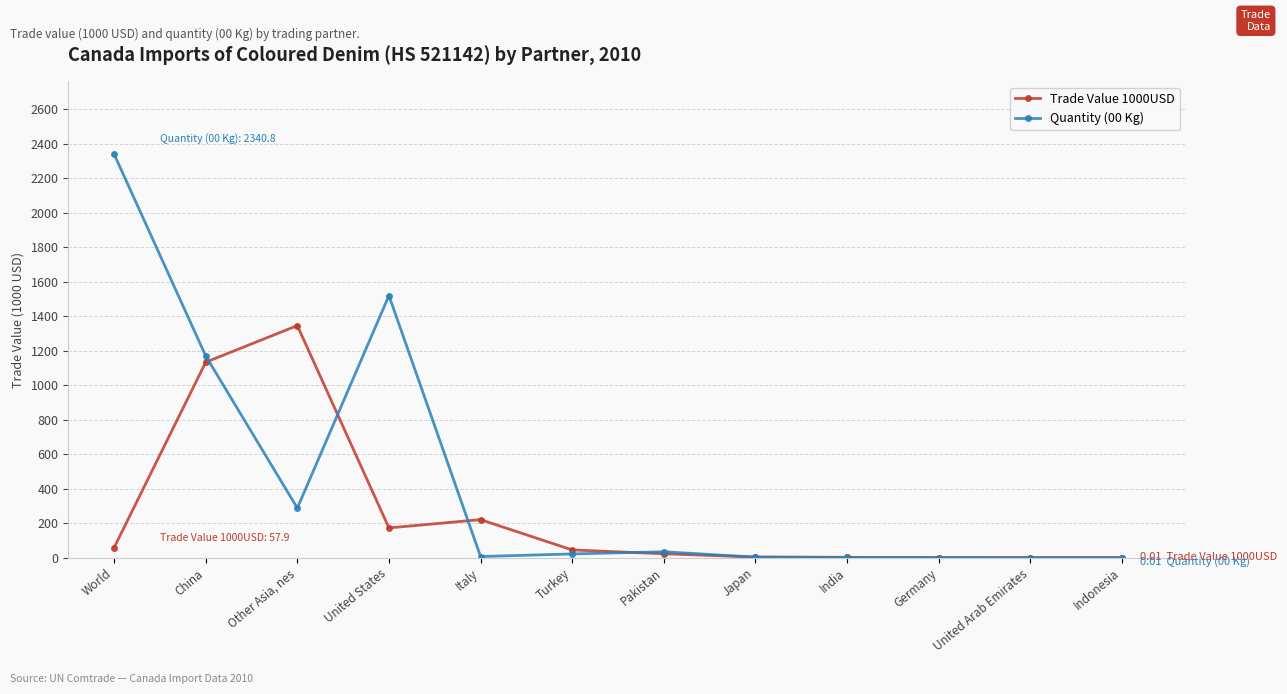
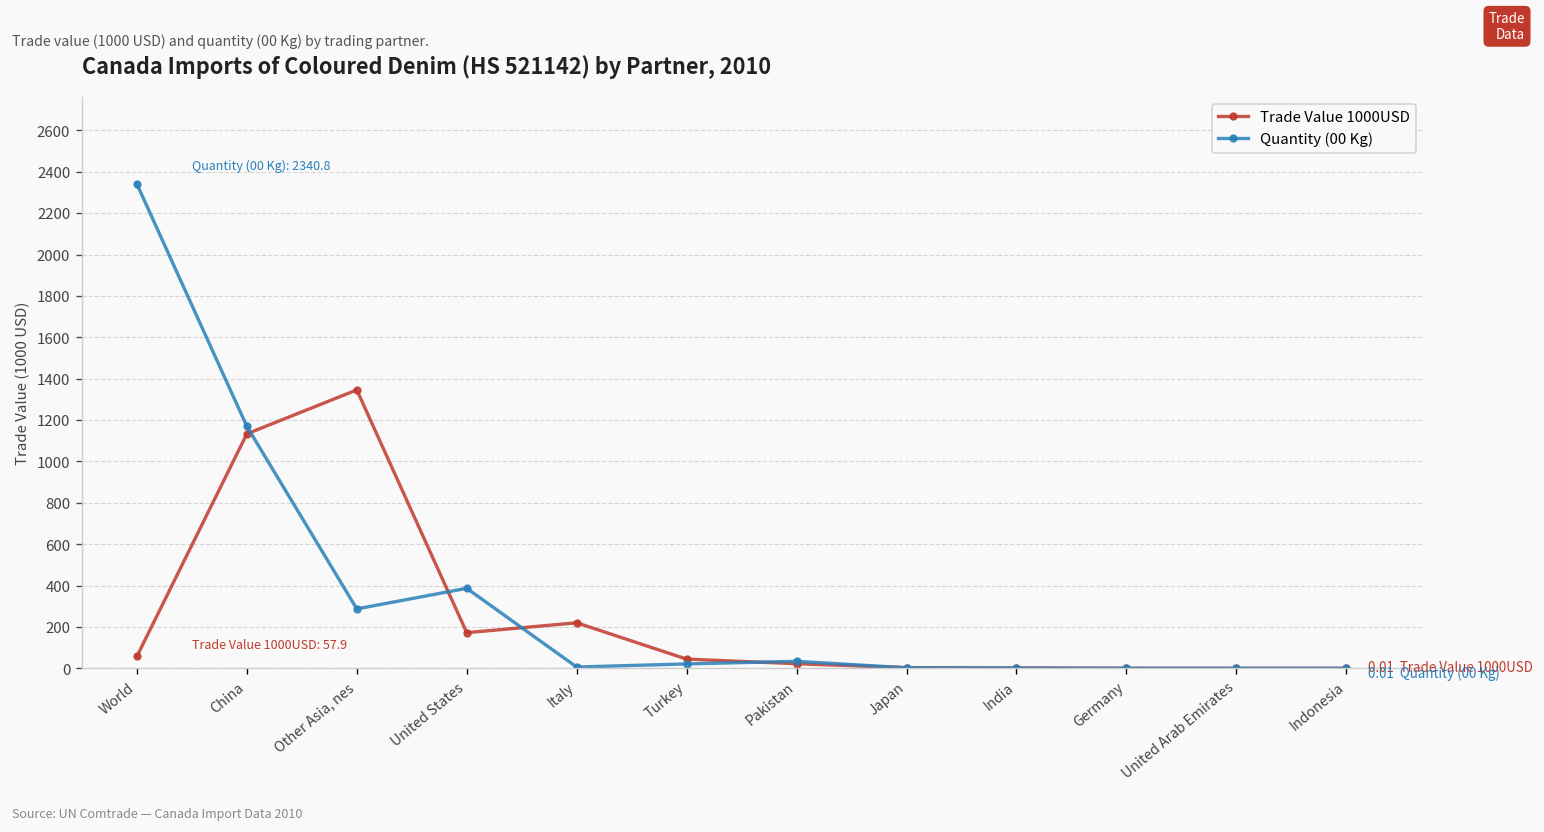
Quantity (00 Kg), United States: 1520 -> 390
